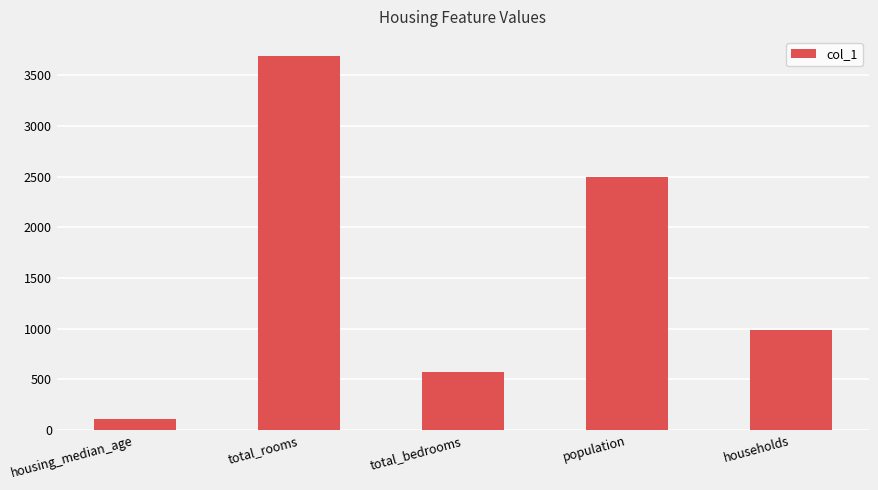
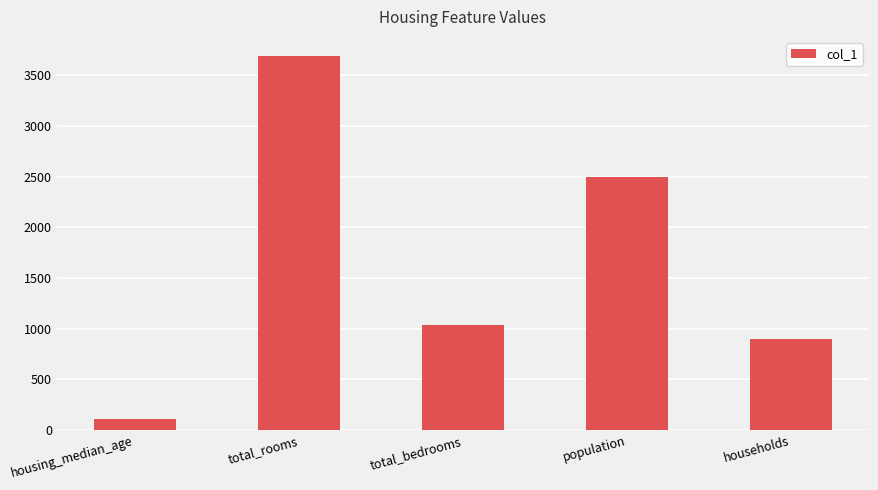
total_bedrooms: 570 -> 1040
households: 990 -> 900
